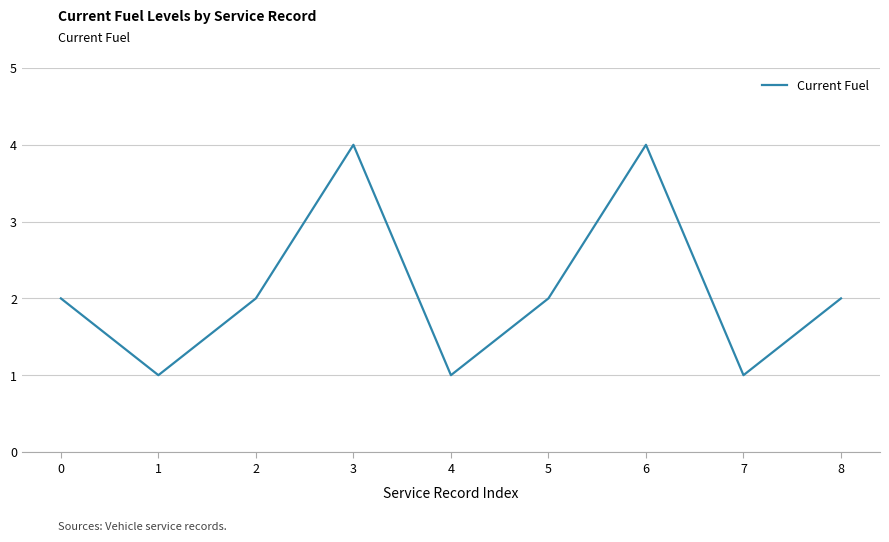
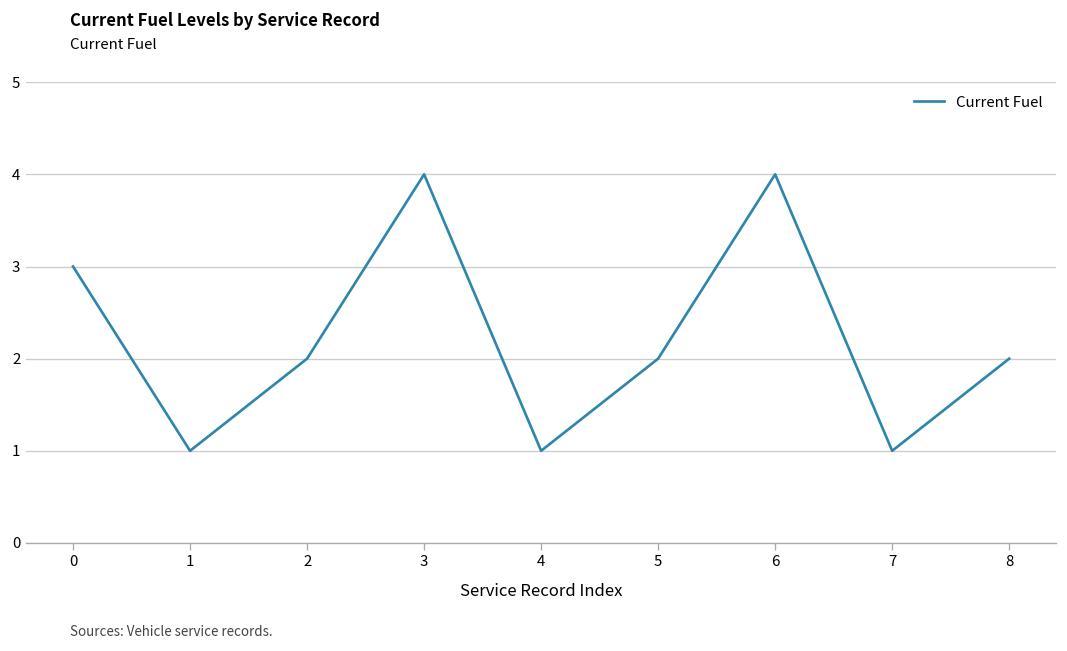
0: 2 -> 3
